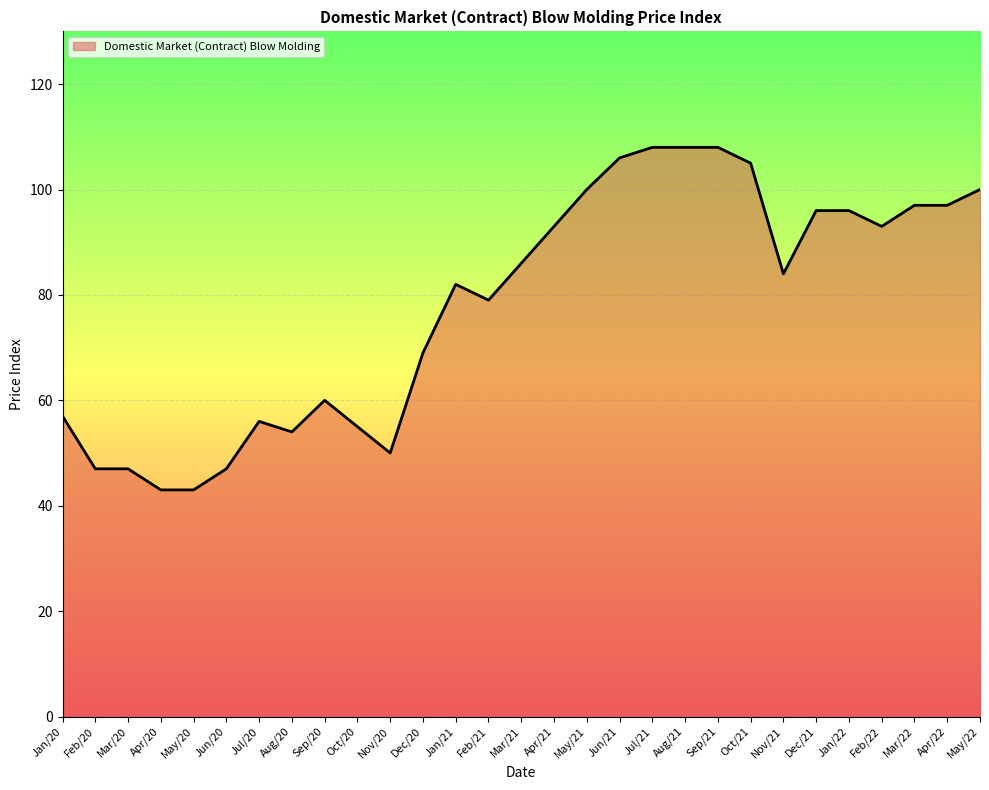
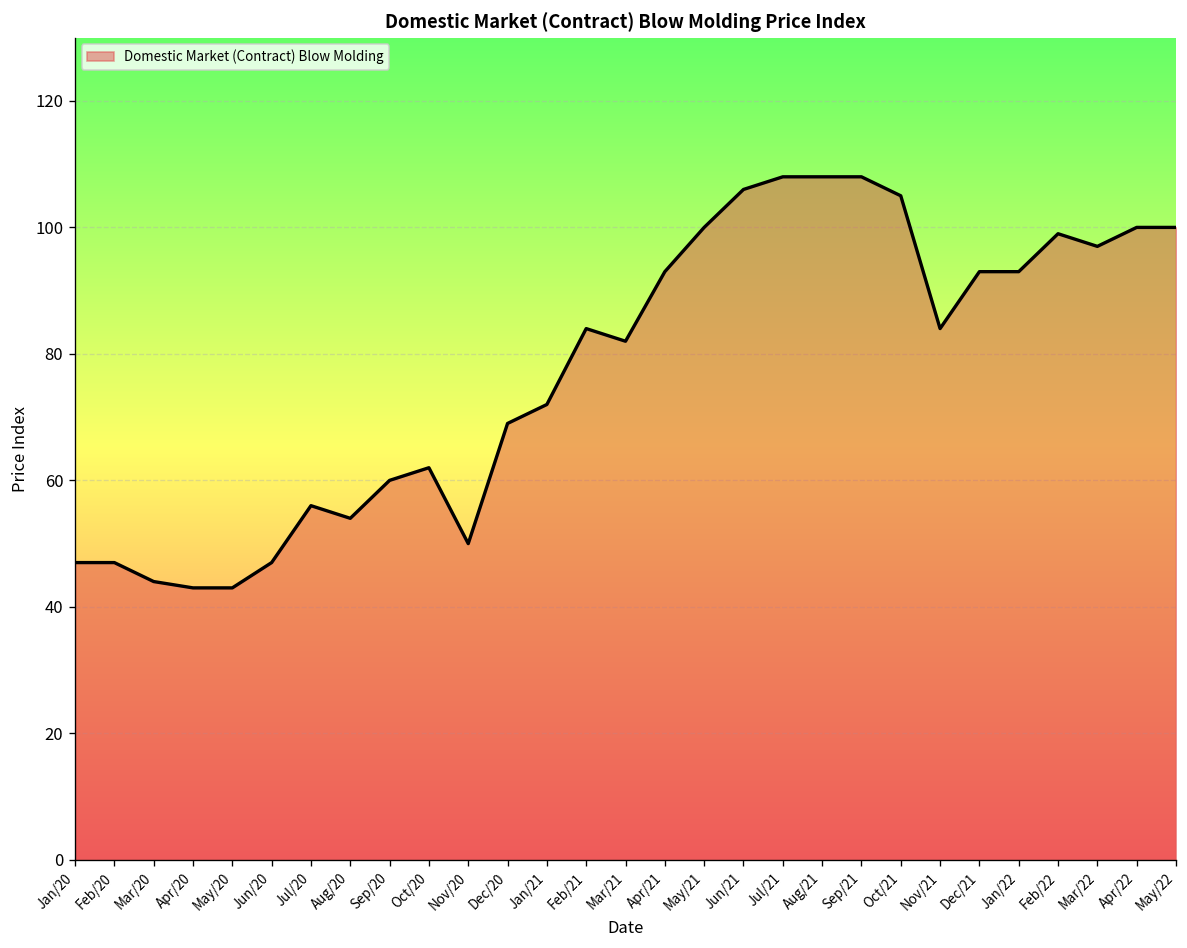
Jan/20: 57 -> 47
Mar/20: 47 -> 44
Oct/20: 55 -> 62
Jan/21: 82 -> 72
Feb/21: 79 -> 84
Mar/21: 86 -> 82
Dec/21: 96 -> 93
Jan/22: 96 -> 93
Feb/22: 93 -> 99
Apr/22: 97 -> 100
